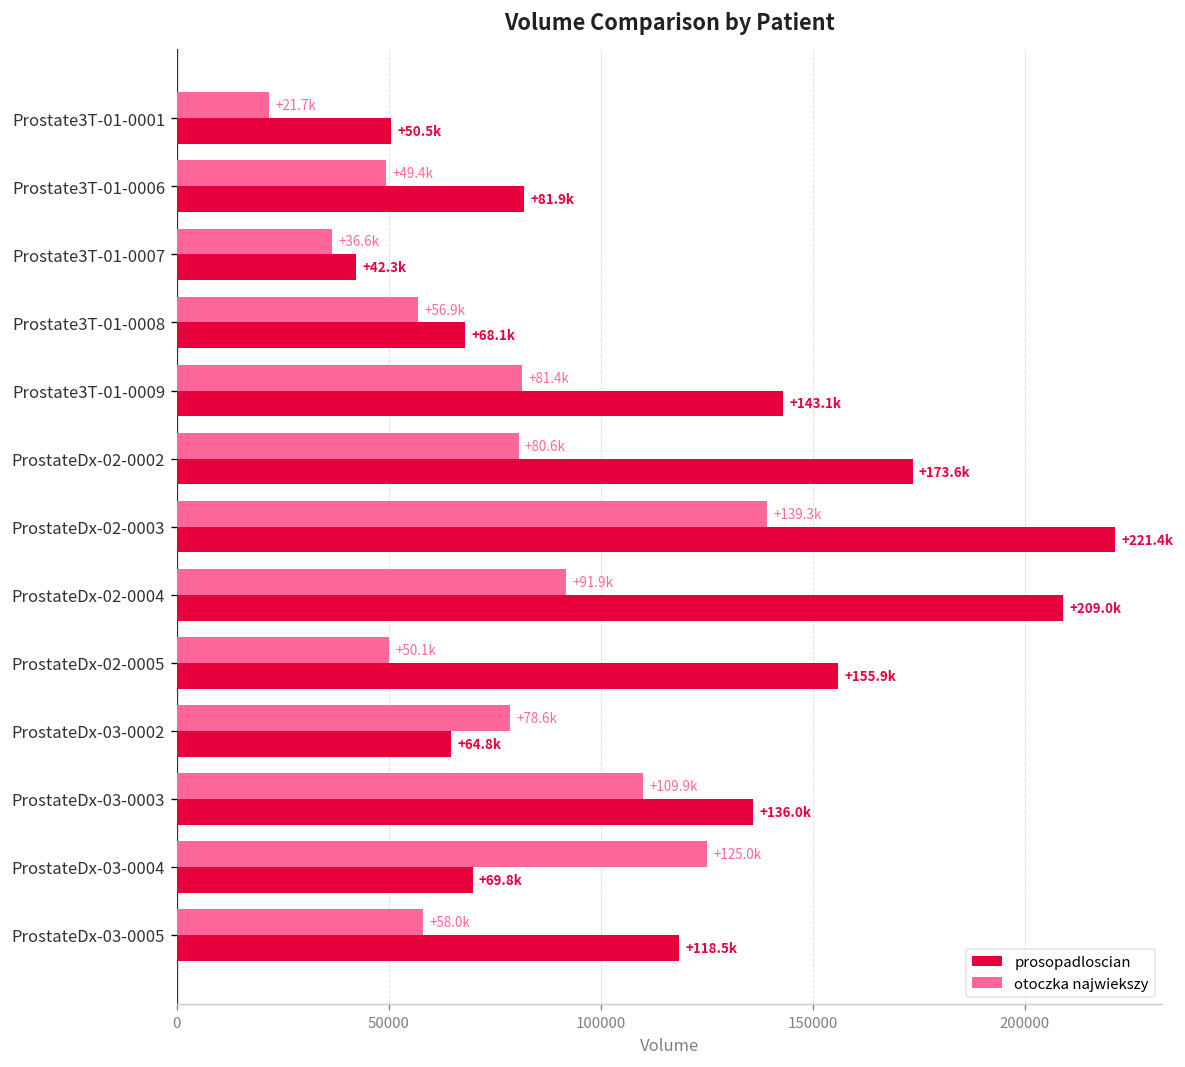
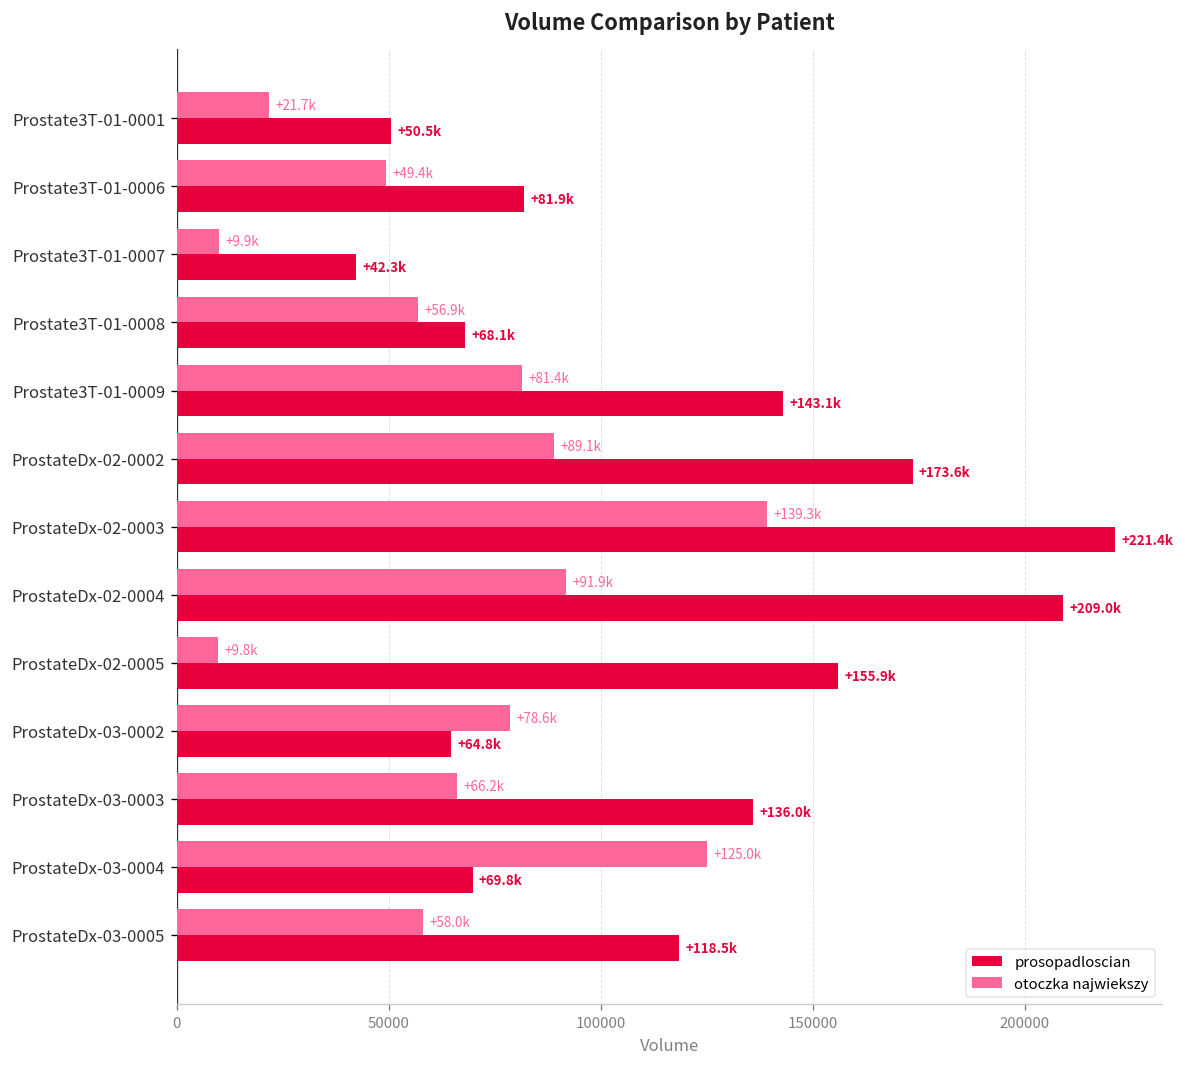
otoczka najwiekszy, Prostate3T-01-0007: +36.6k -> +9.9k
otoczka najwiekszy, ProstateDx-02-0002: +80.6k -> +89.1k
otoczka najwiekszy, ProstateDx-02-0005: +50.1k -> +9.8k
otoczka najwiekszy, ProstateDx-03-0003: +109.9k -> +66.2k
